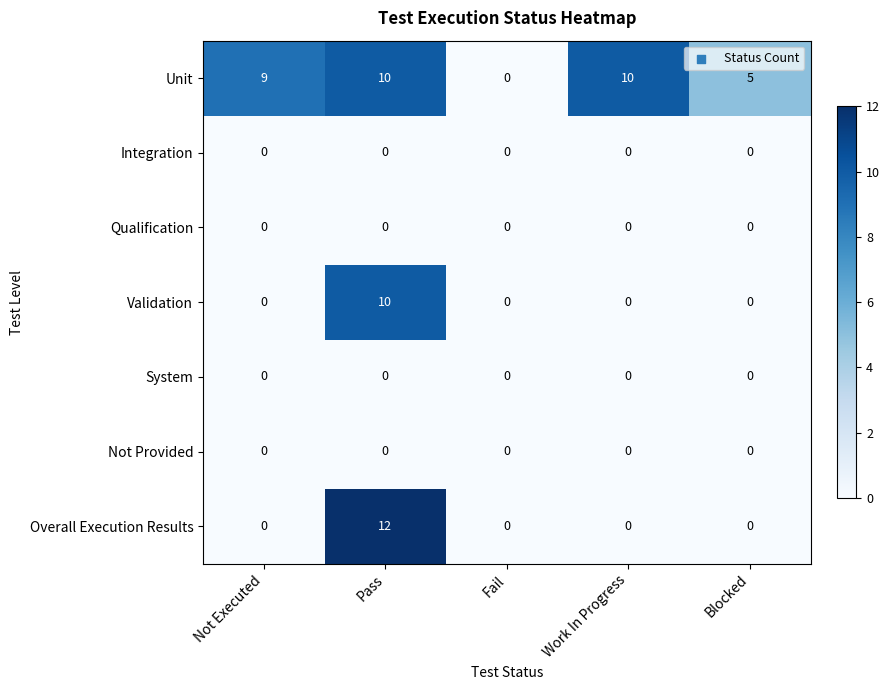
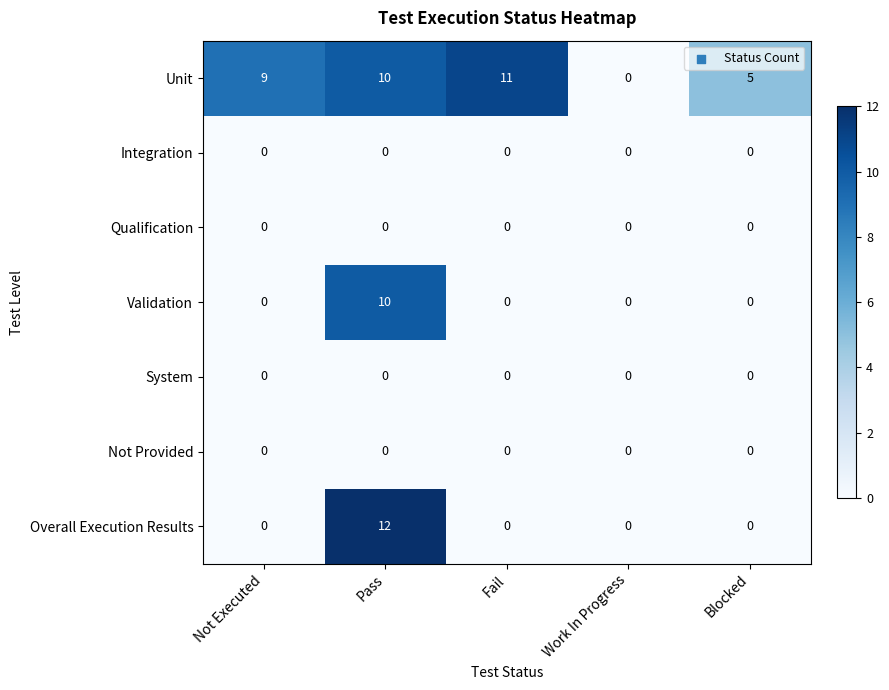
Unit, Fail: 0 -> 11
Unit, Work In Progress: 10 -> 0
